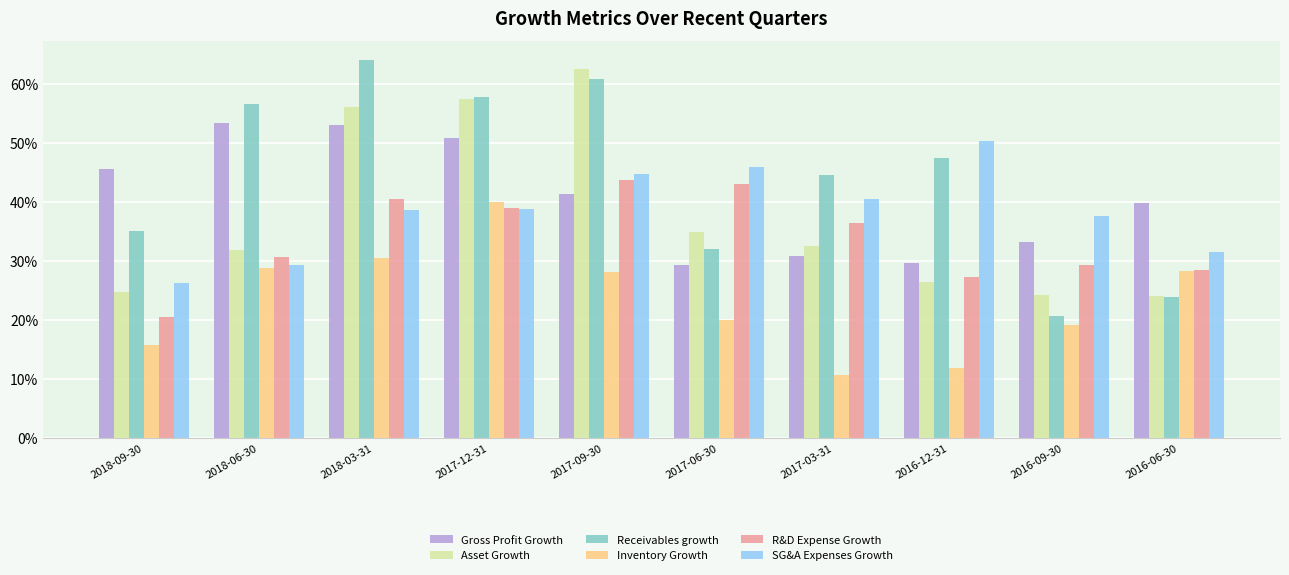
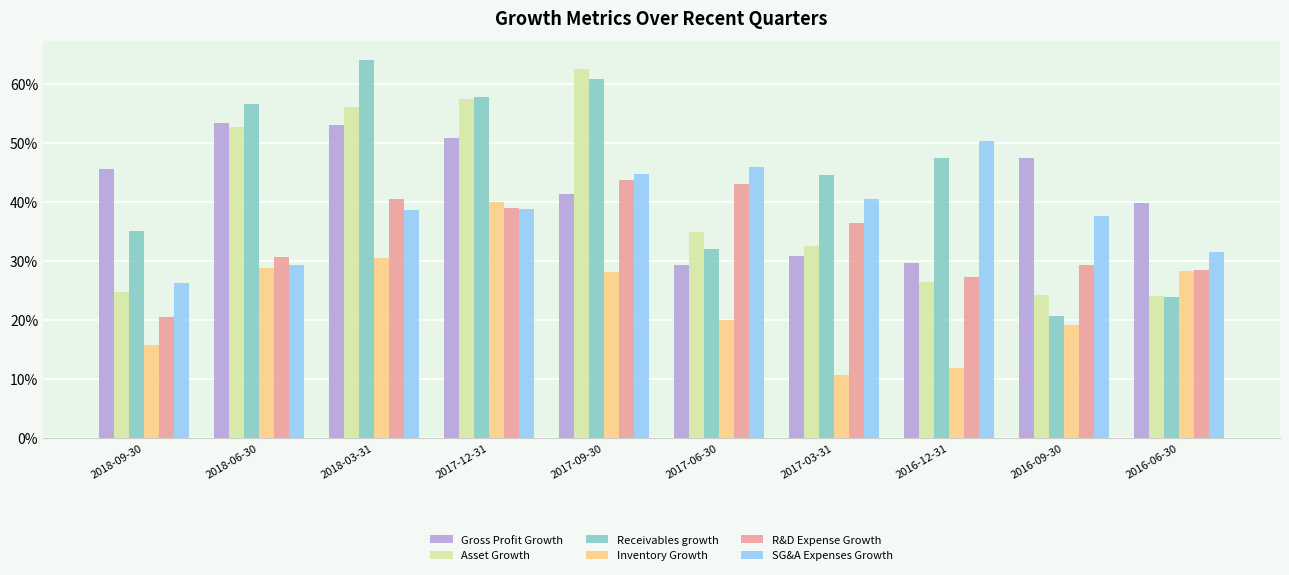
Asset Growth, 2018-06-30: 32% -> 53%
Gross Profit Growth, 2016-09-30: 33% -> 47%
